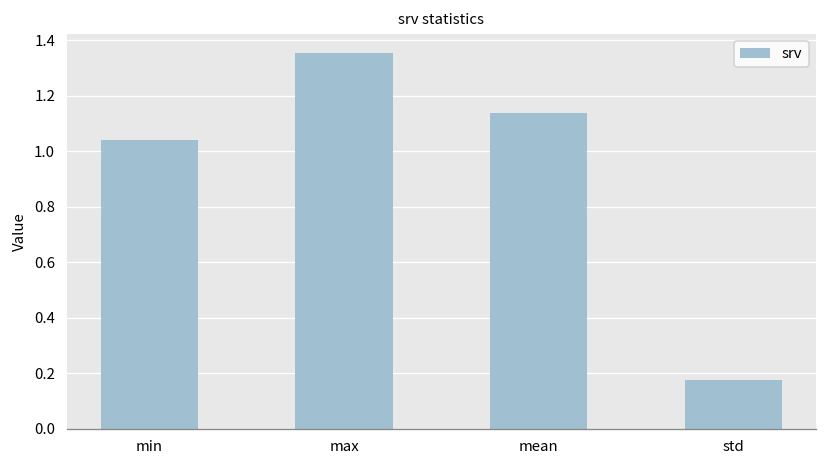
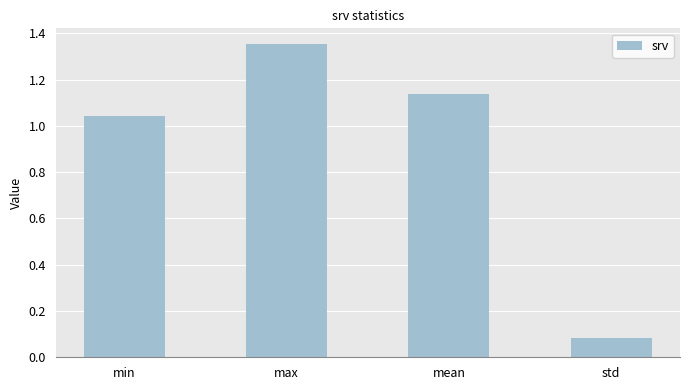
std: 0.18 -> 0.08
